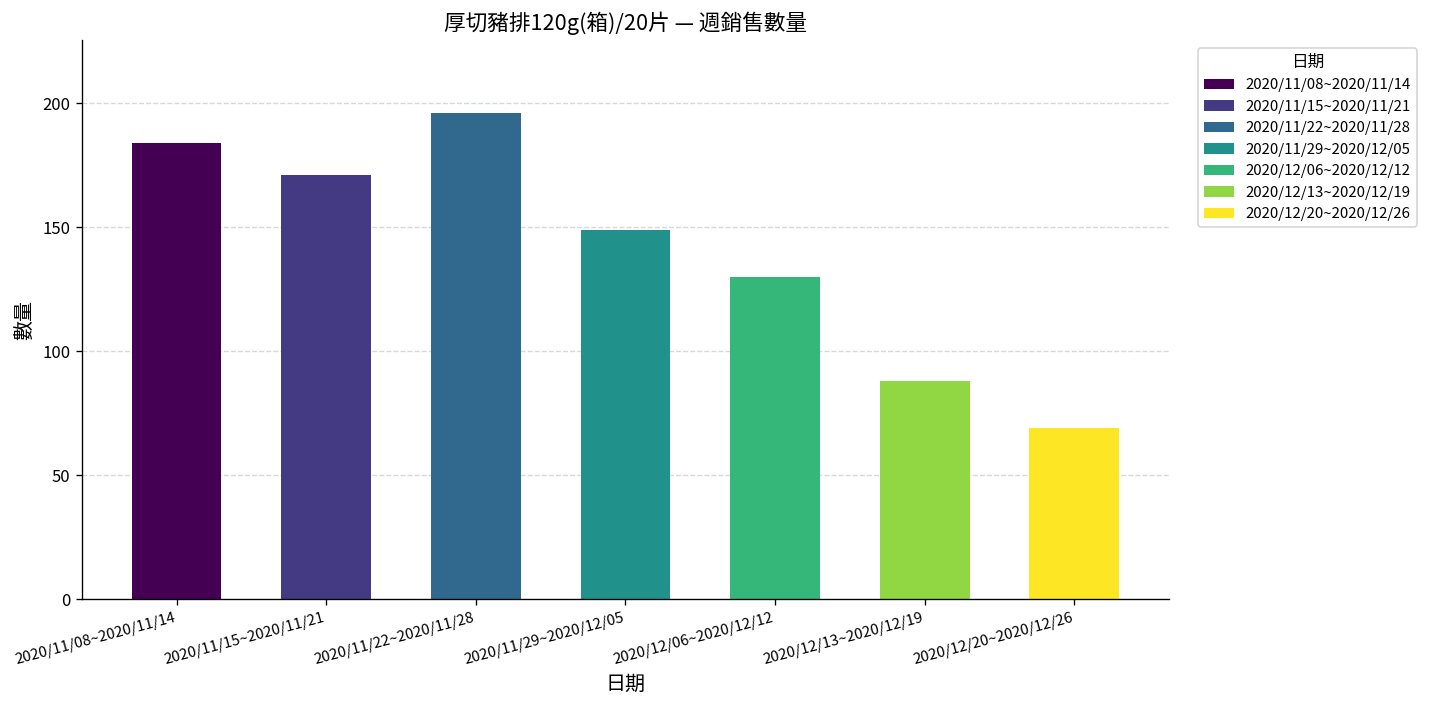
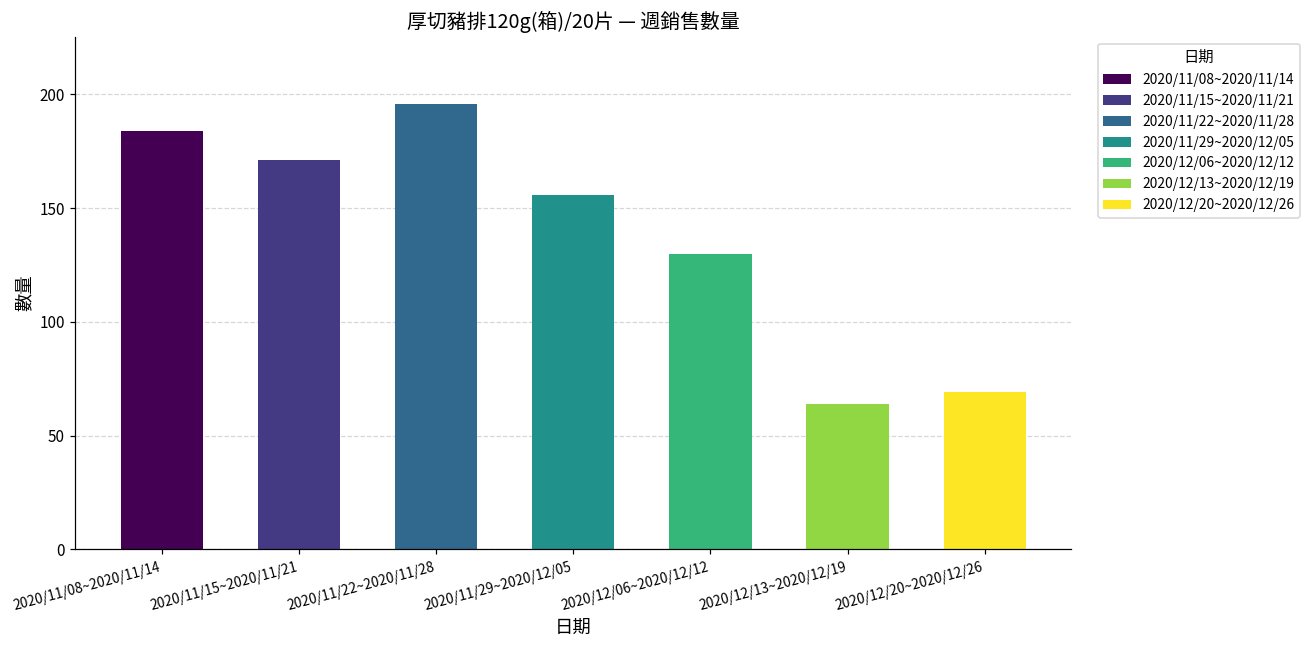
2020/11/29~2020/12/05: 149 -> 156
2020/12/13~2020/12/19: 88 -> 64
